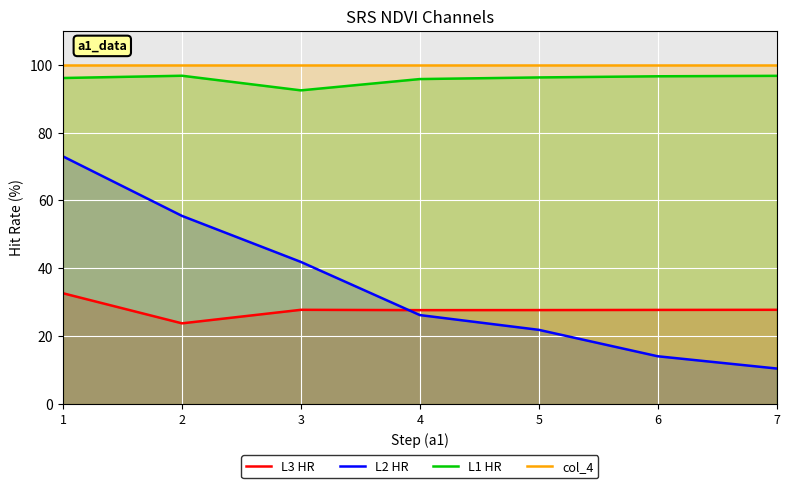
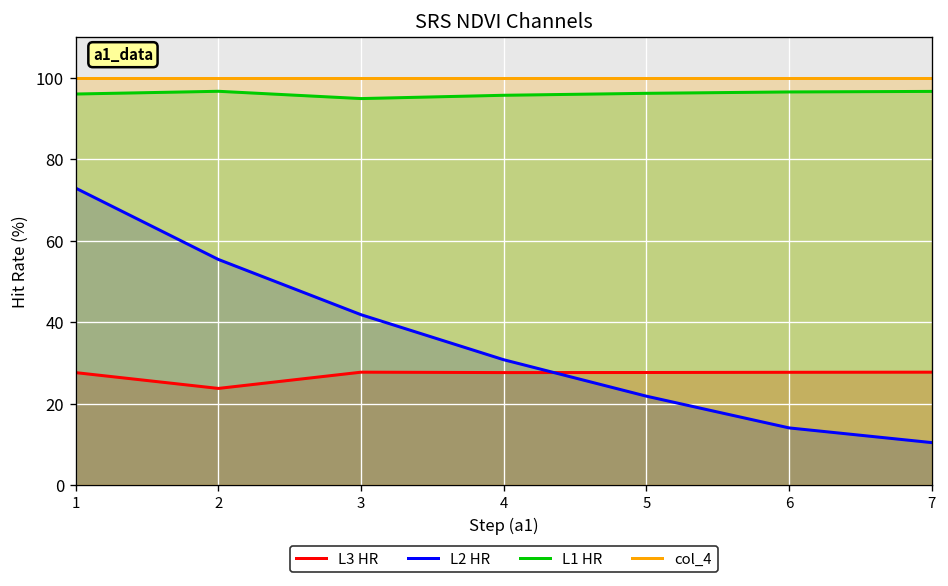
L3 HR, 1: 33 -> 28
L1 HR, 3: 92 -> 95
L2 HR, 4: 26 -> 31
